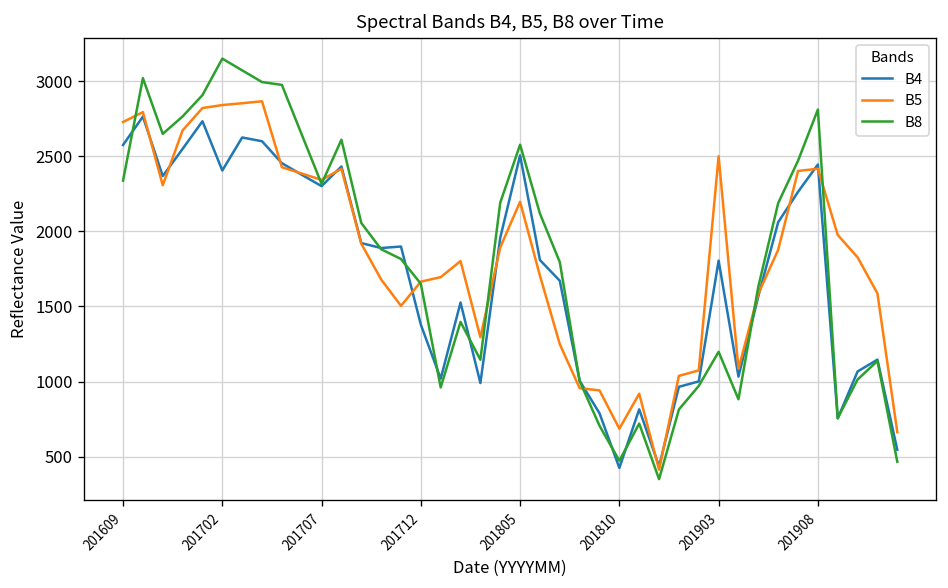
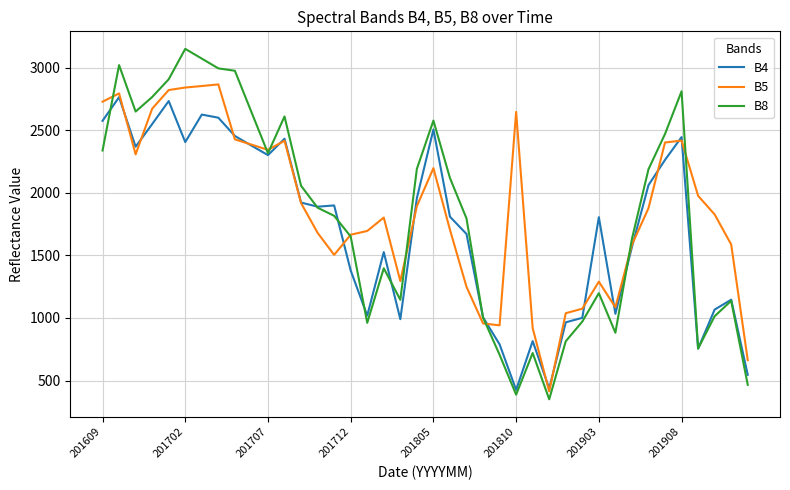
B5, 201810: 690 -> 2650
B8, 201810: 470 -> 390
B5, 201903: 2500 -> 1290
